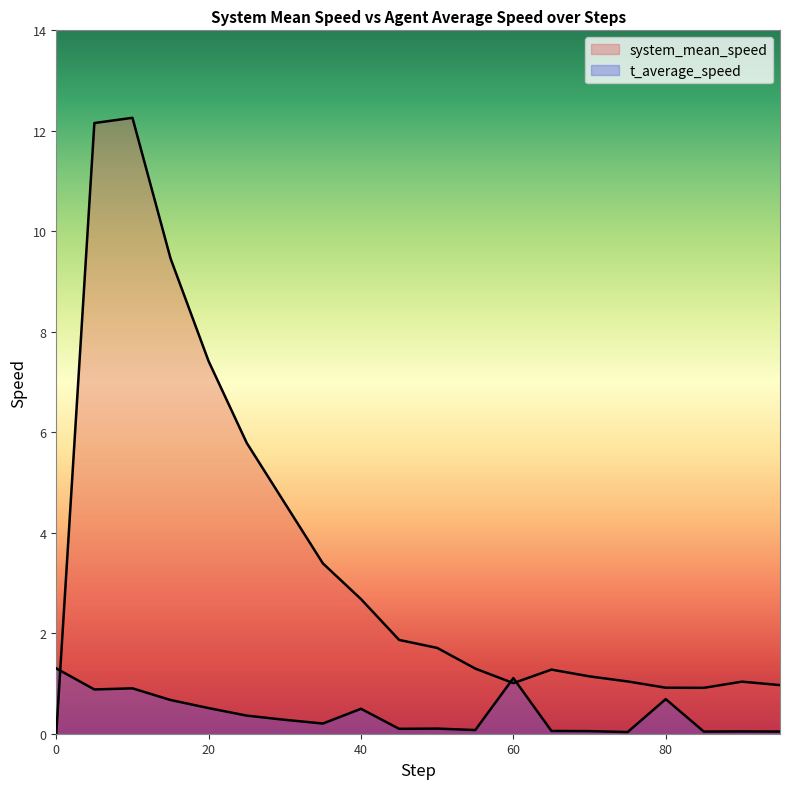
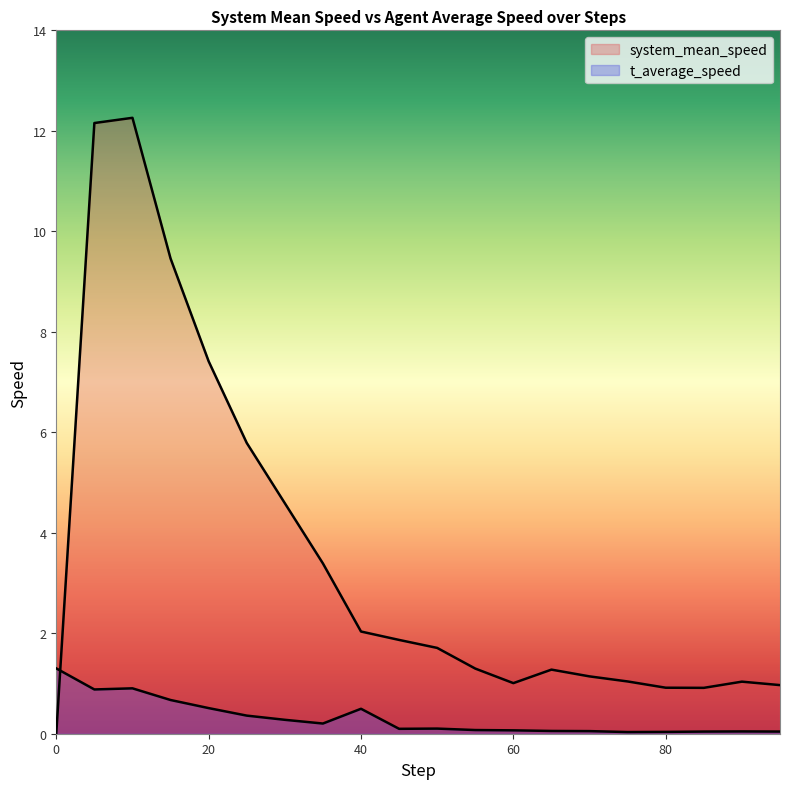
system_mean_speed, 40: 2.7 -> 2.0
t_average_speed, 60: 1.1 -> 0.1
t_average_speed, 80: 0.7 -> 0.0
